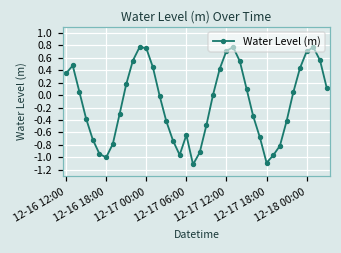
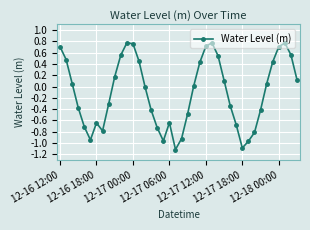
12-16 12:00: 0.3 -> 0.7
12-16 18:00: -1.0 -> -0.6
